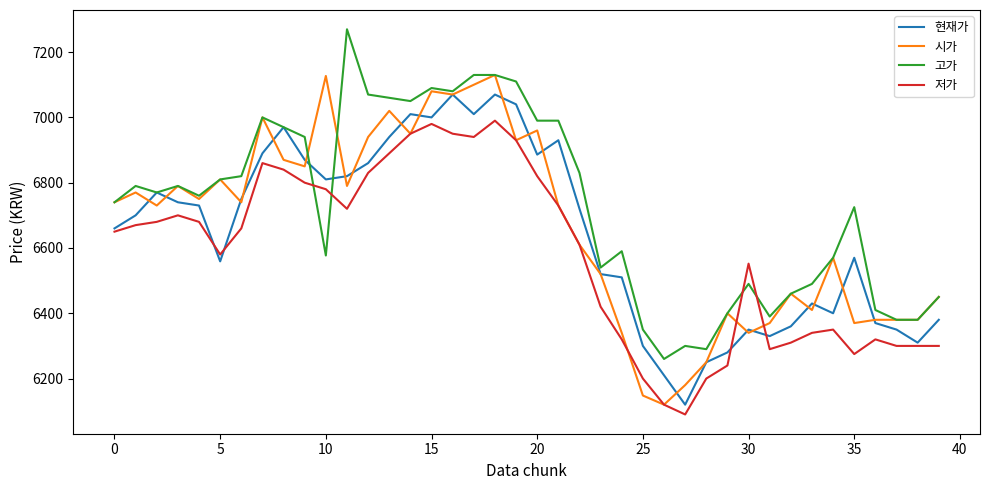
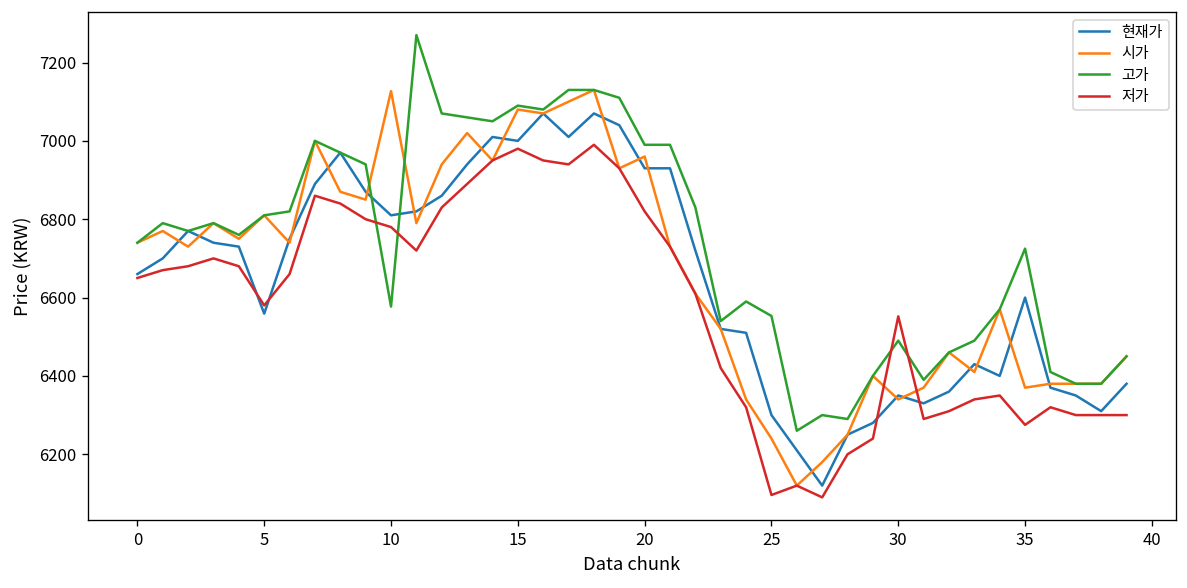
현재가, 20: 6890 -> 6930
시가, 25: 6150 -> 6240
고가, 25: 6350 -> 6550
저가, 25: 6200 -> 6100
현재가, 35: 6570 -> 6600
